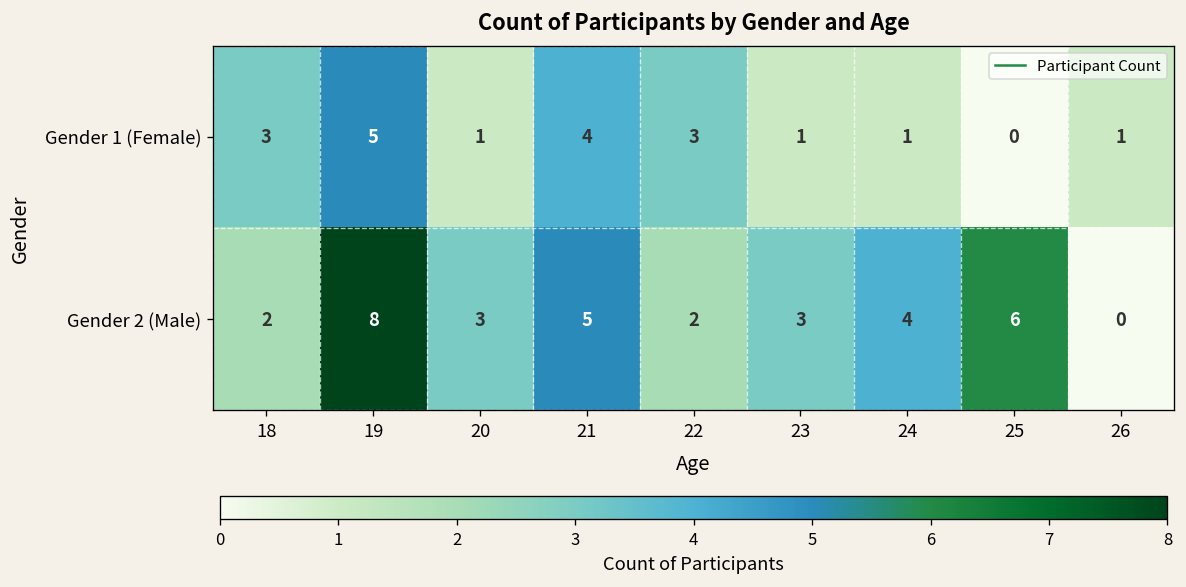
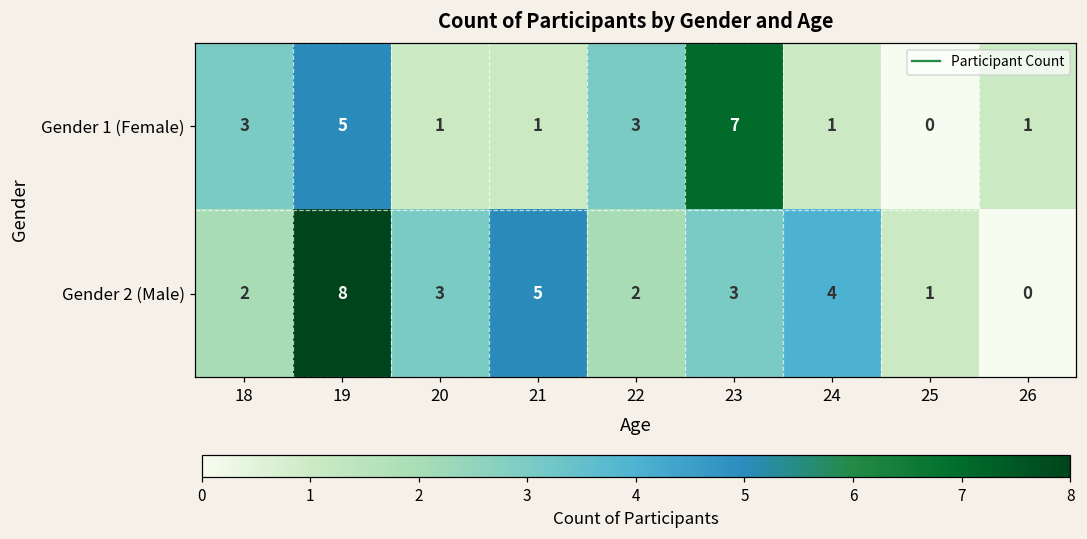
Gender 1 (Female), 21: 4 -> 1
Gender 1 (Female), 23: 1 -> 7
Gender 2 (Male), 25: 6 -> 1
